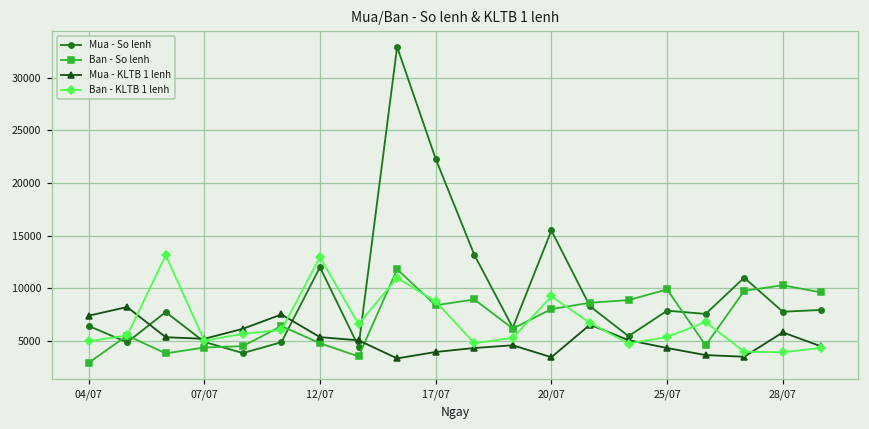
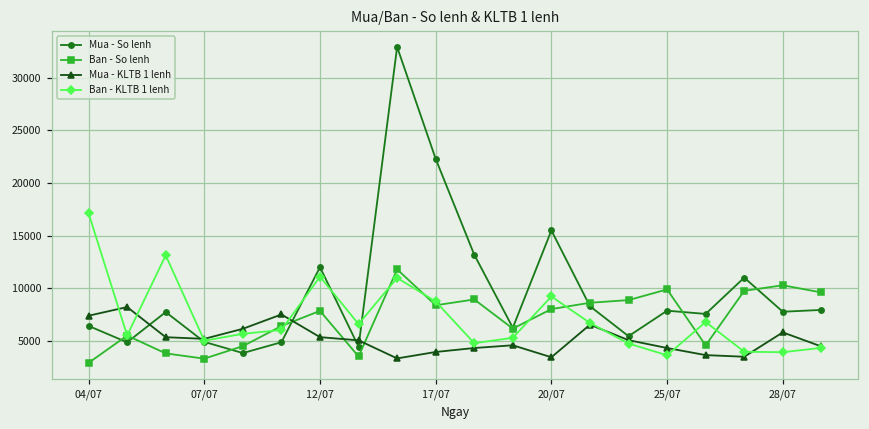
Ban - KLTB 1 lenh, 04/07: 5000 -> 17000
Ban - So lenh, 07/07: 4000 -> 3000
Ban - So lenh, 12/07: 5000 -> 8000
Ban - KLTB 1 lenh, 12/07: 13000 -> 11000
Ban - KLTB 1 lenh, 25/07: 5000 -> 4000
